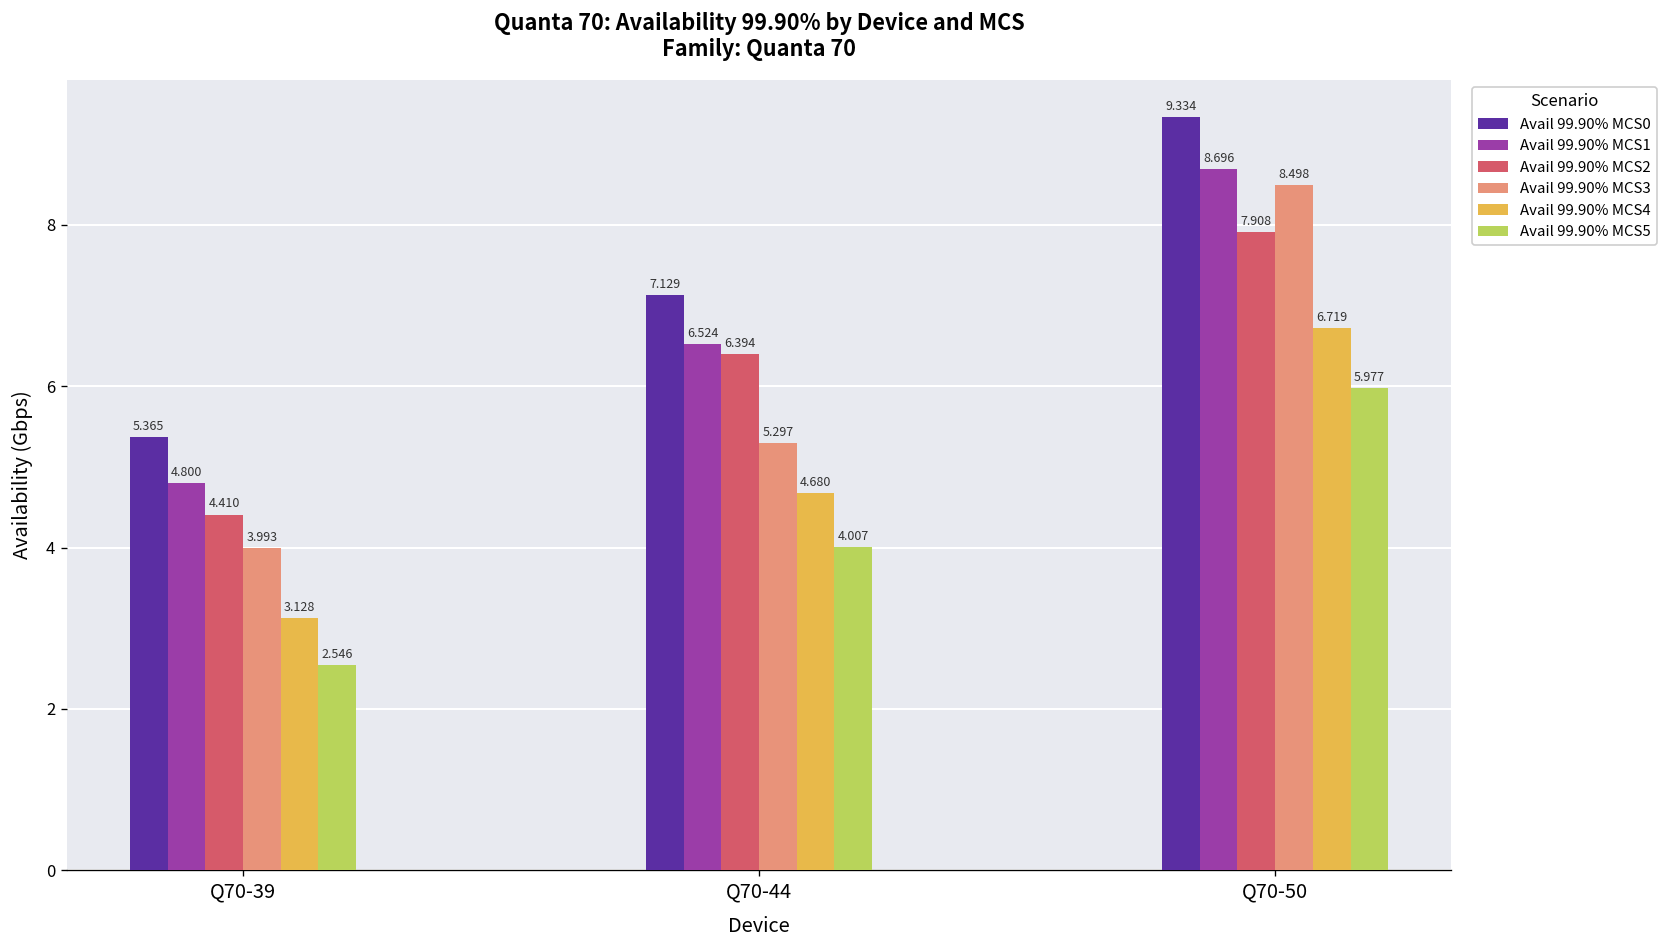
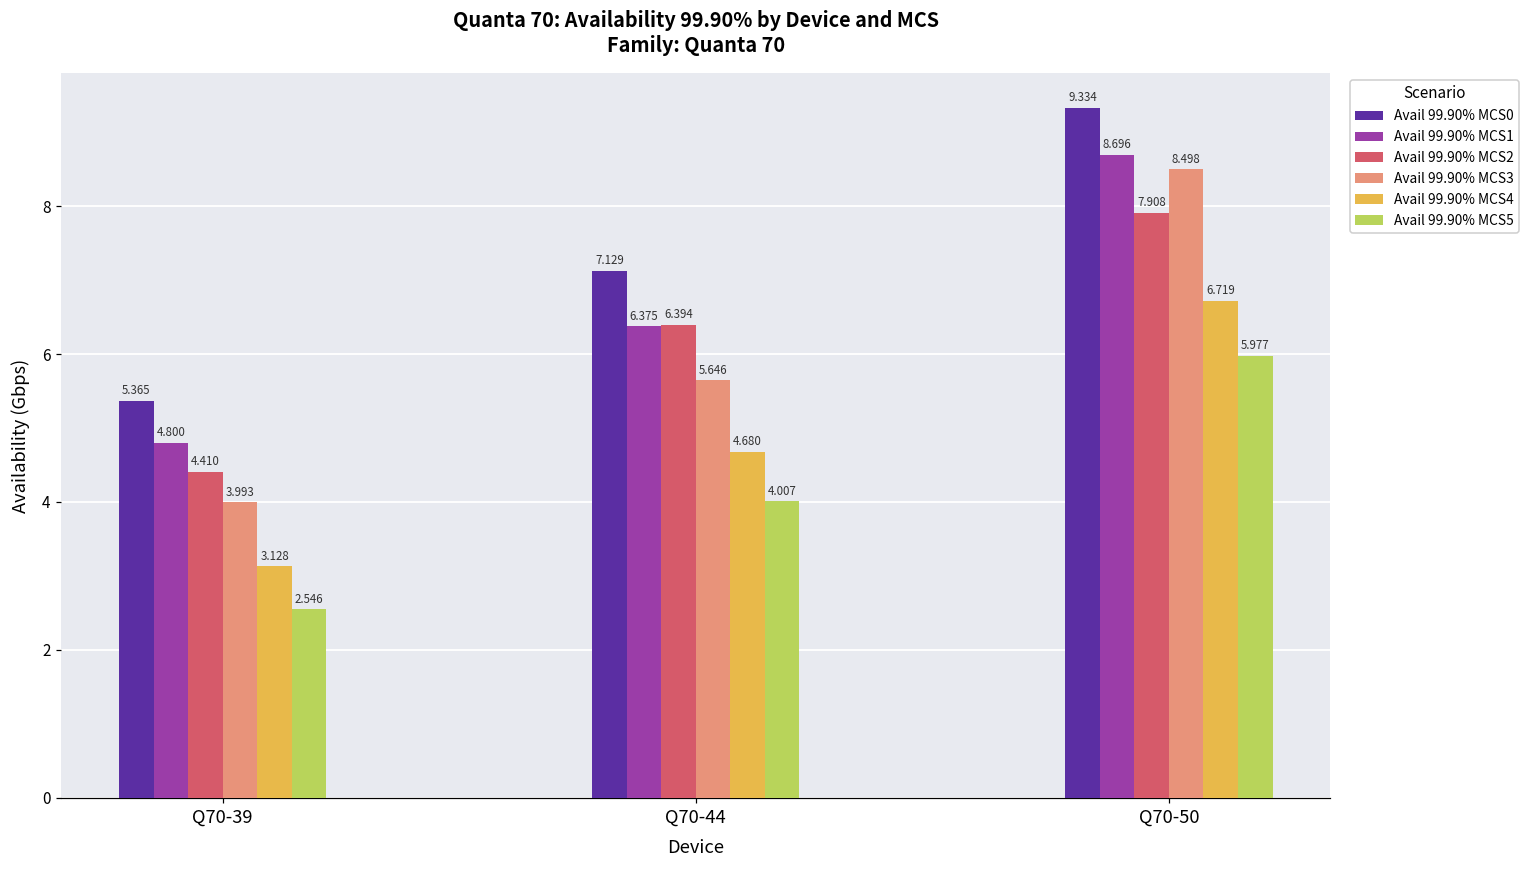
Avail 99.90% MCS1, Q70-44: 6.524 -> 6.375
Avail 99.90% MCS3, Q70-44: 5.297 -> 5.646
